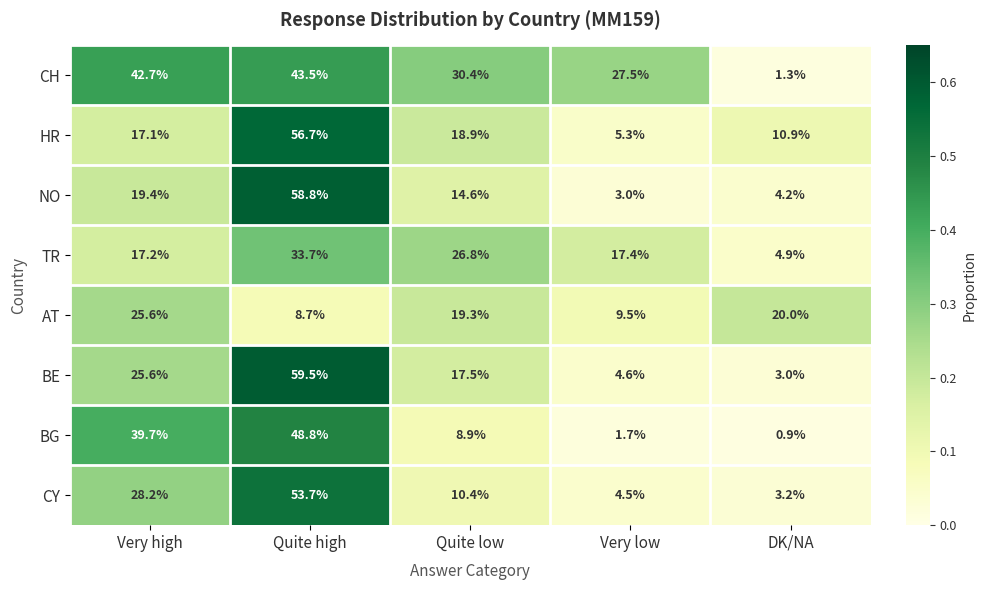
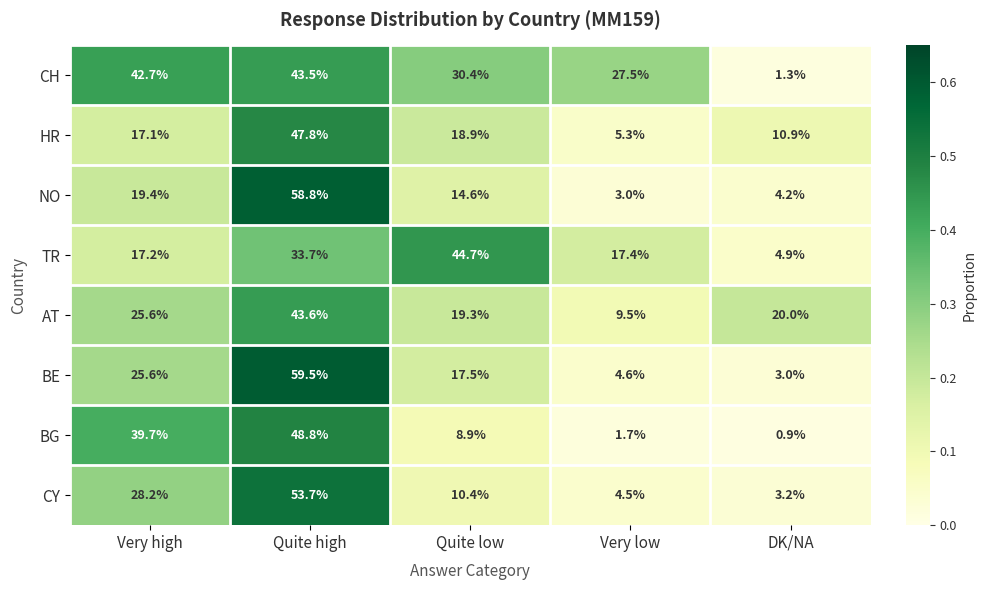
HR, Quite high: 56.7% -> 47.8%
TR, Quite low: 26.8% -> 44.7%
AT, Quite high: 8.7% -> 43.6%
